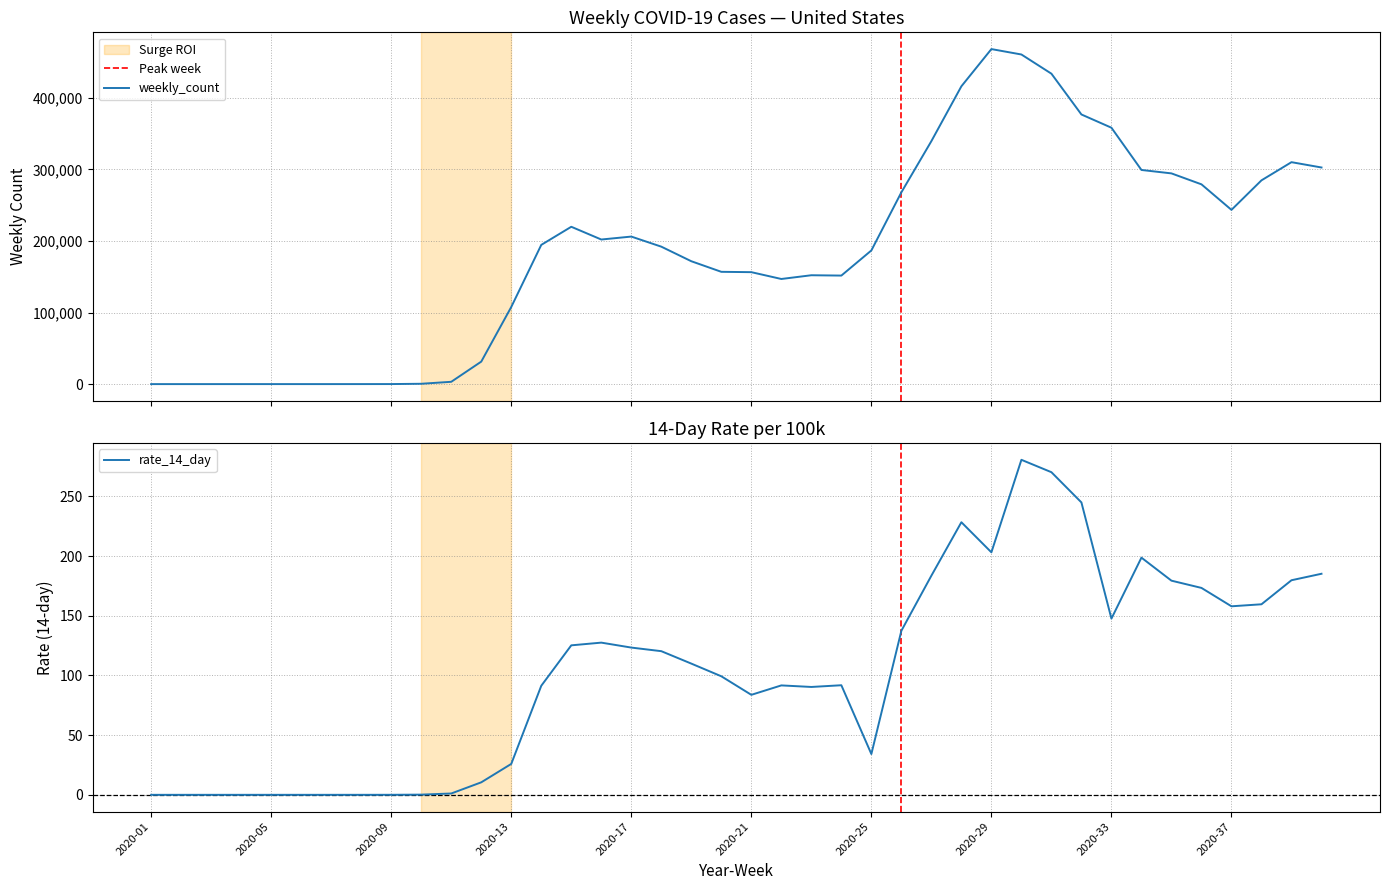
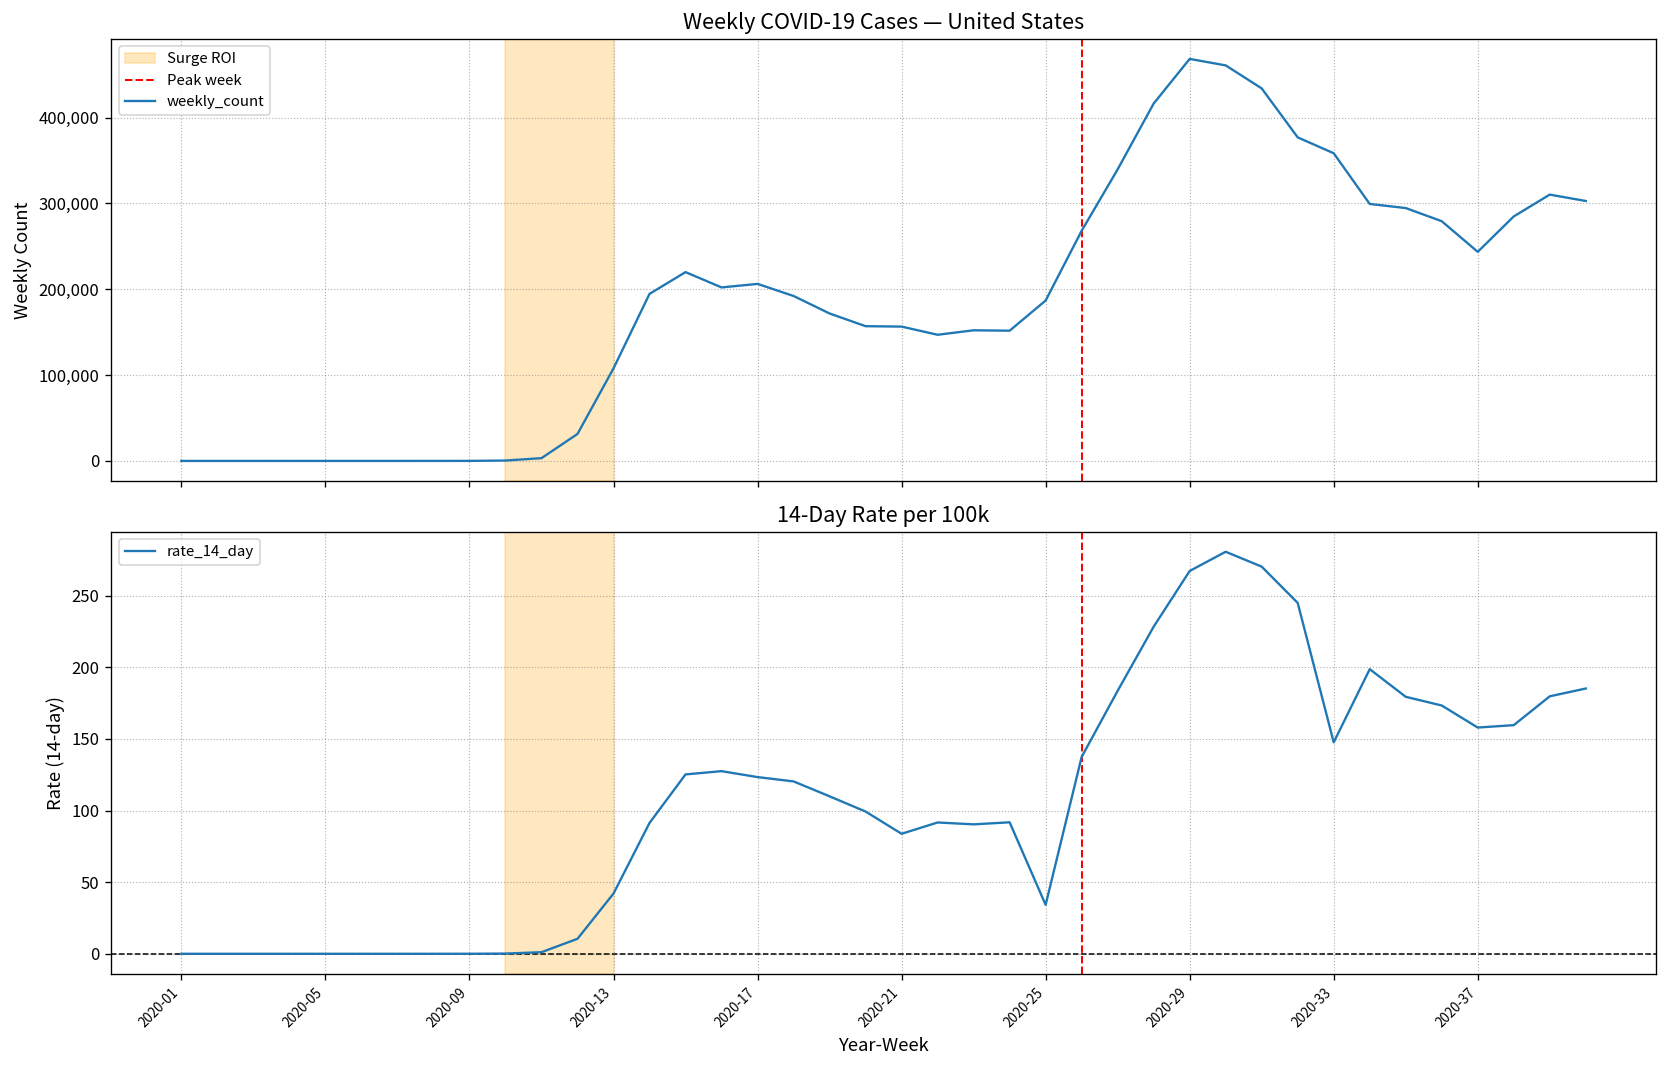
14-Day Rate per 100k, 2020-13: 26 -> 42
14-Day Rate per 100k, 2020-29: 203 -> 267
